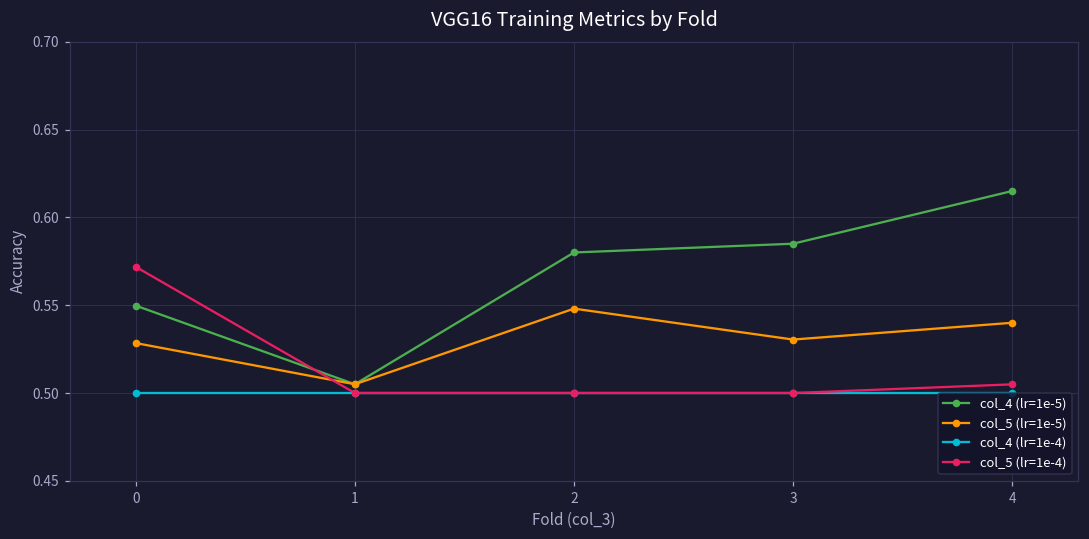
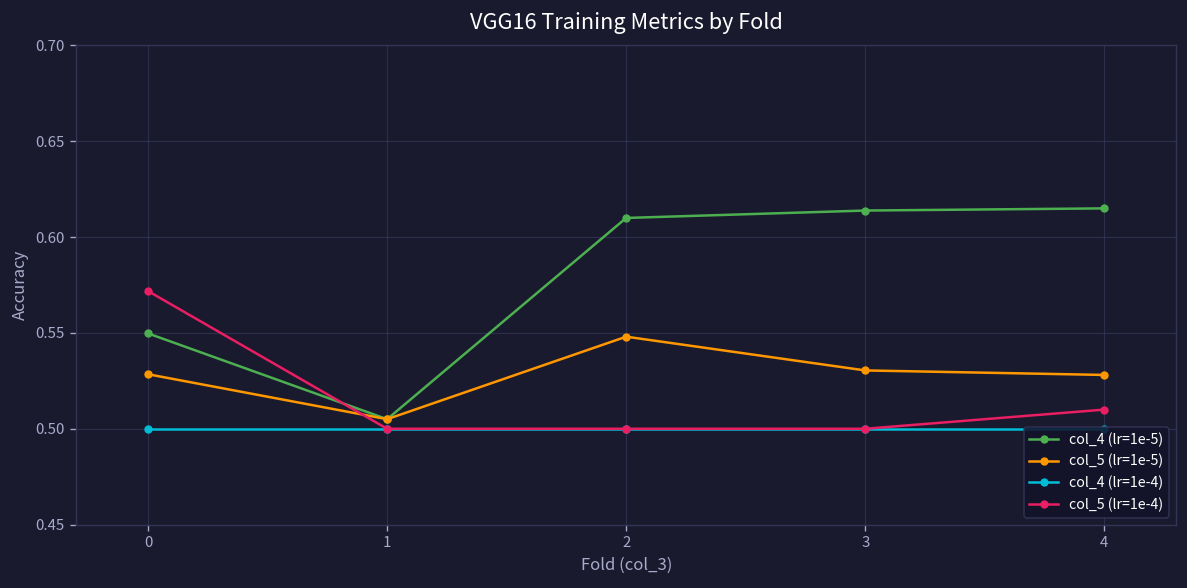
col_4 (lr=1e-5), 2: 0.58 -> 0.61
col_4 (lr=1e-5), 3: 0.585 -> 0.614
col_5 (lr=1e-5), 4: 0.540 -> 0.528
col_5 (lr=1e-4), 4: 0.505 -> 0.510
